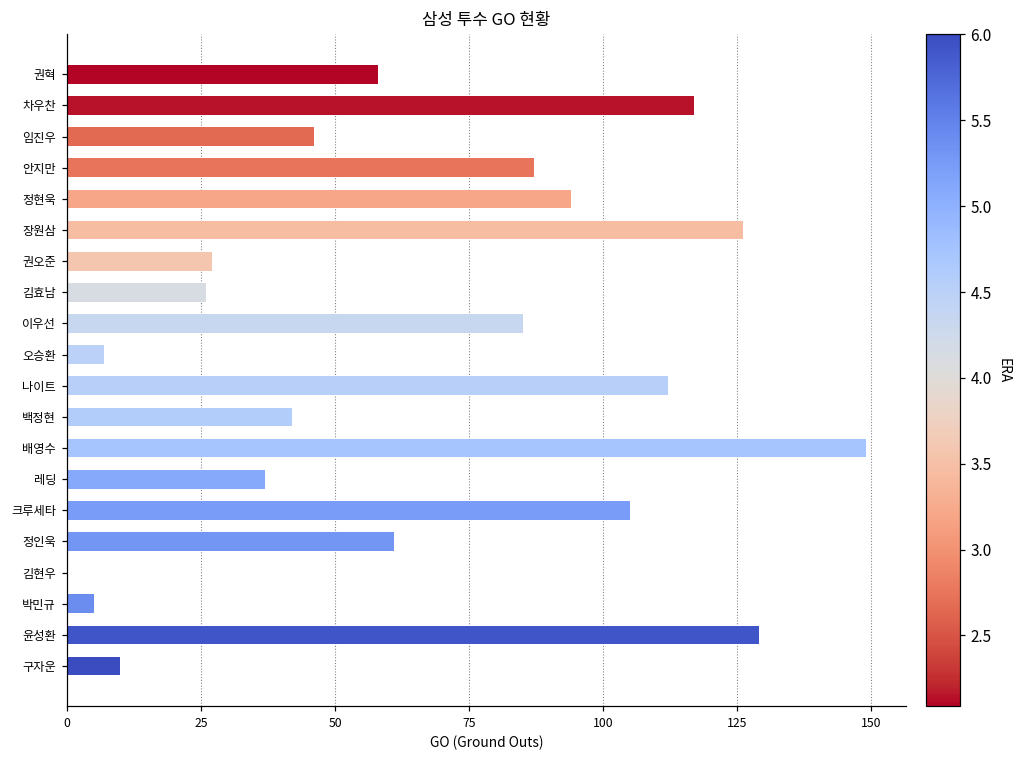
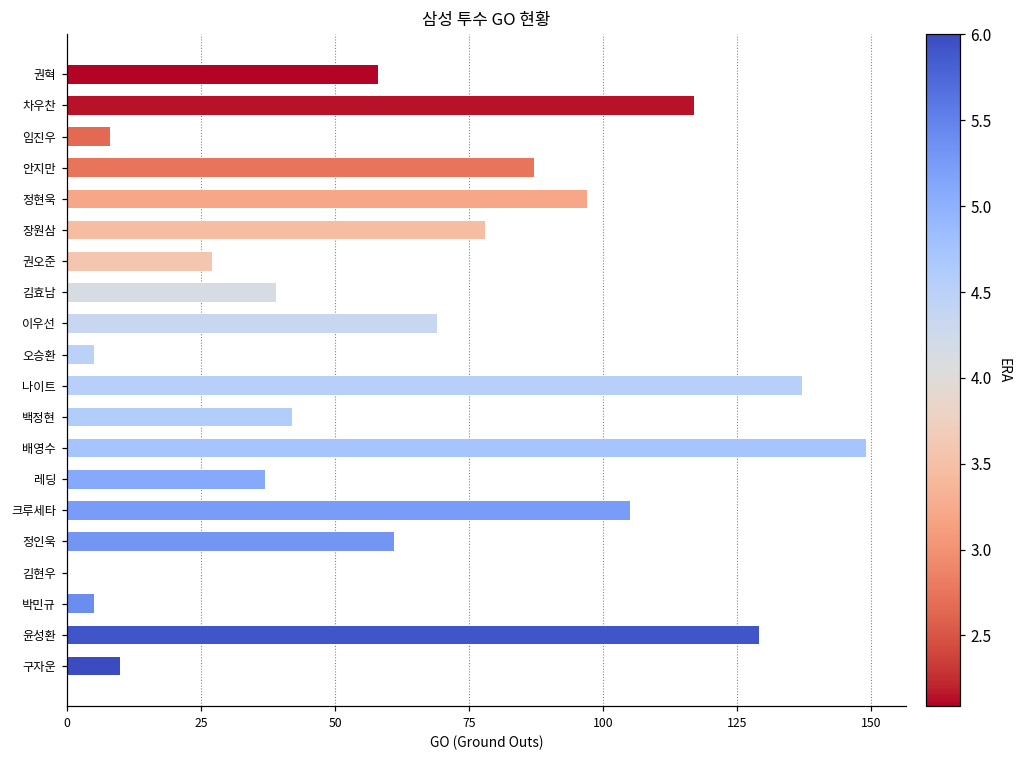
임진우: 46 -> 8
정현욱: 94 -> 97
장원삼: 126 -> 78
김효남: 26 -> 39
이우선: 85 -> 69
오승환: 7 -> 5
나이트: 112 -> 137
